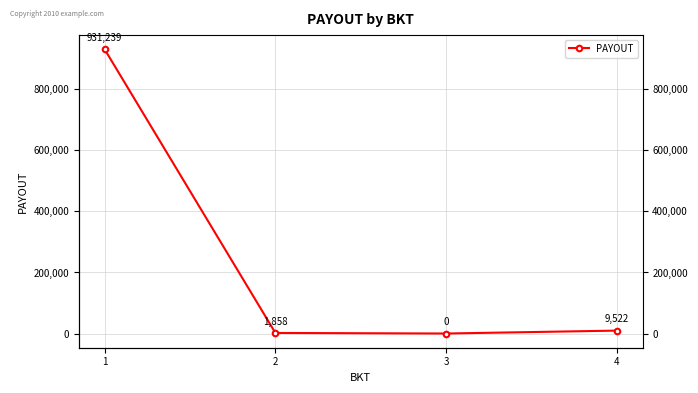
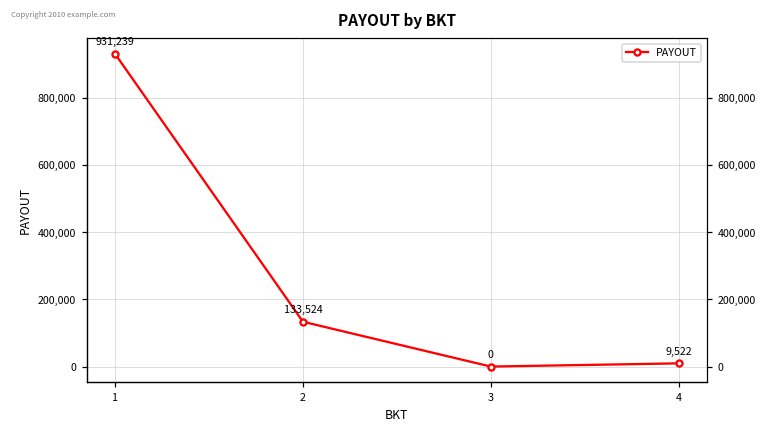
2: 1,858 -> 133,524
